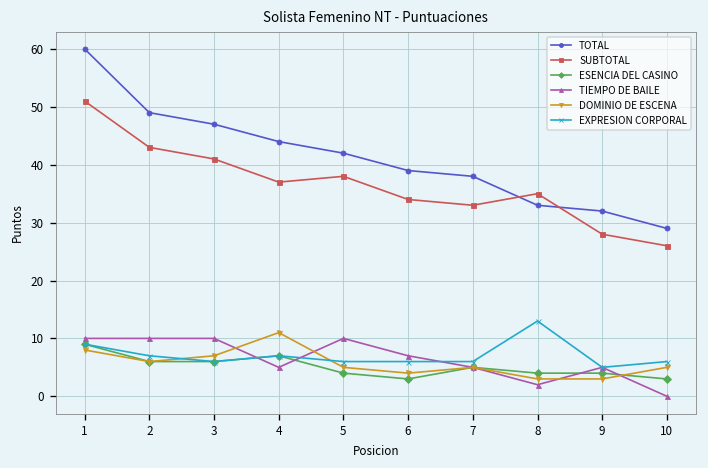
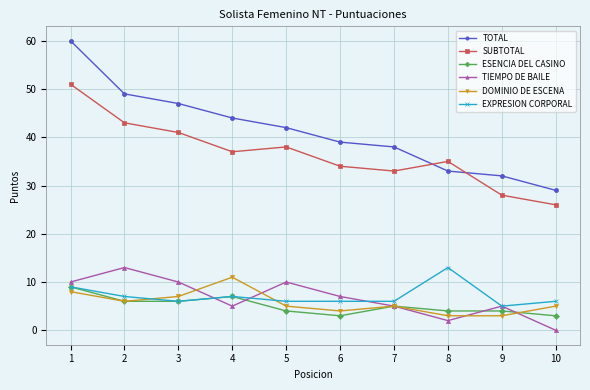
TIEMPO DE BAILE, 2: 10 -> 13
